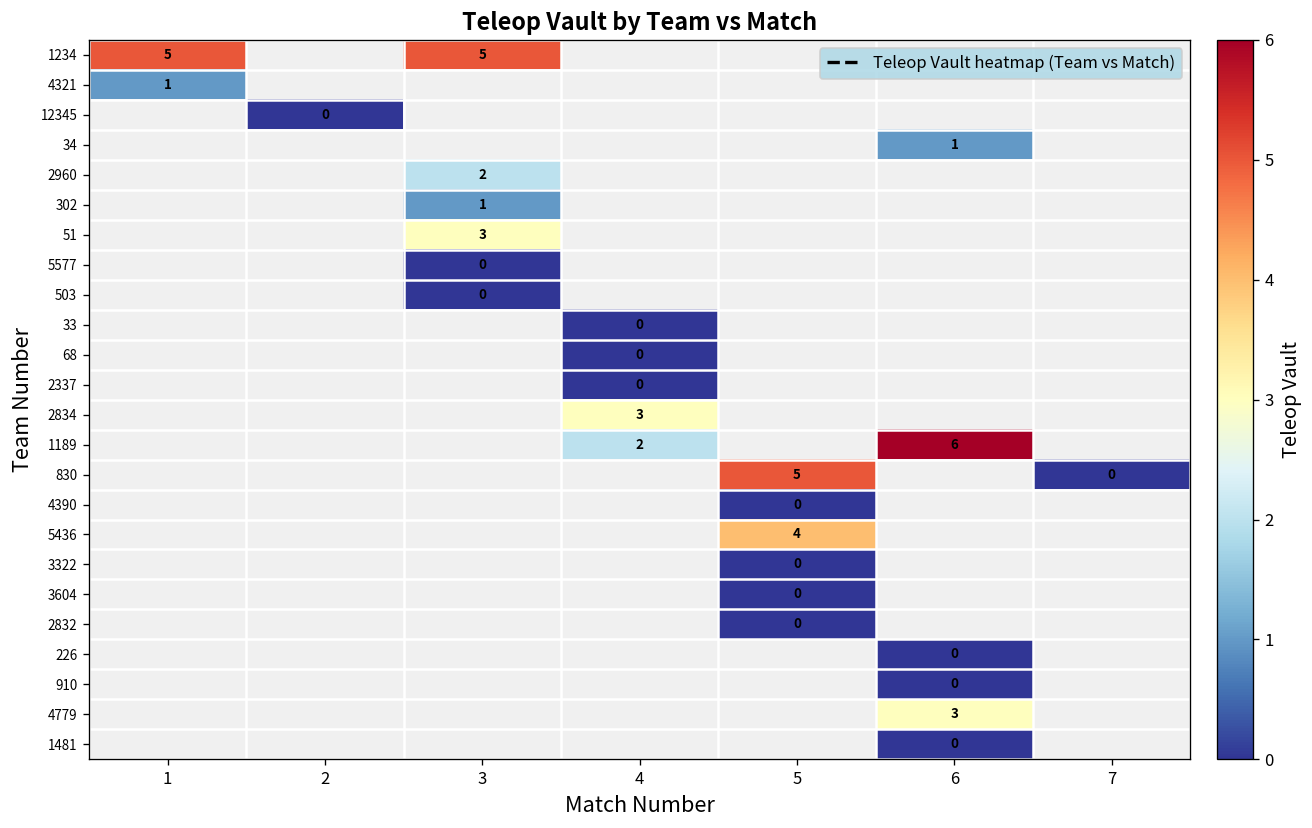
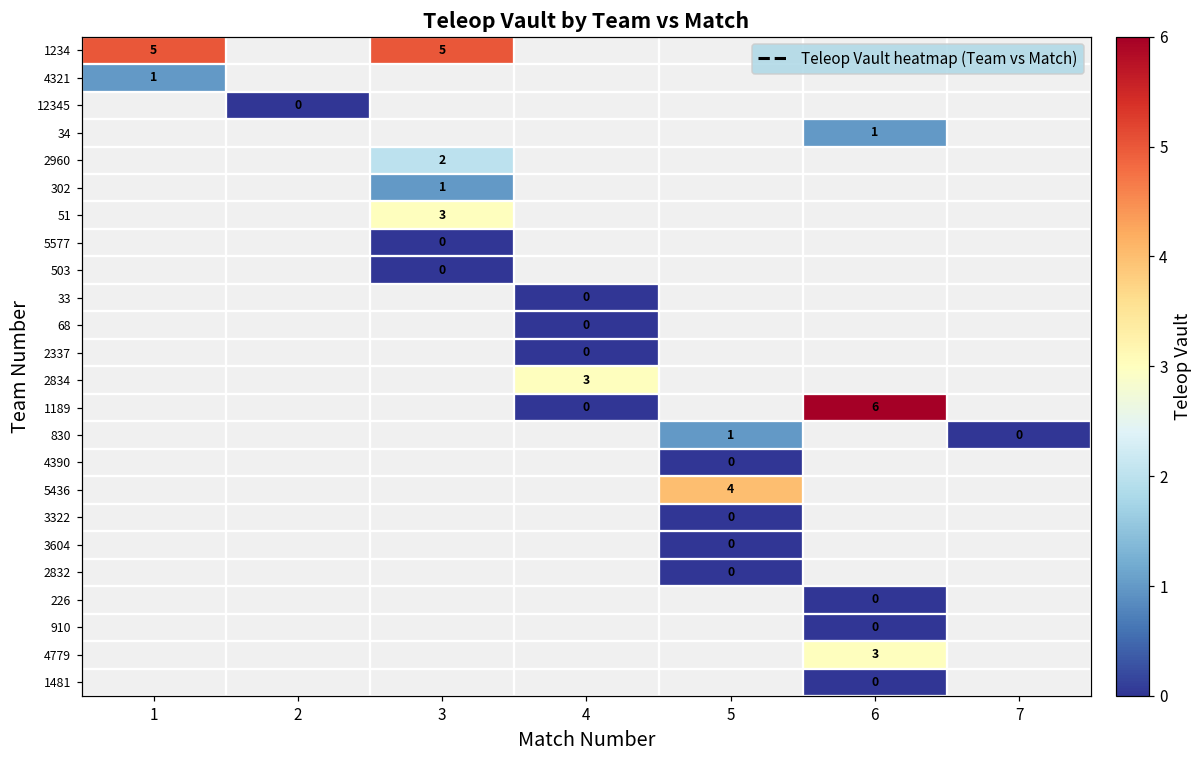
1189, 4: 2 -> 0
830, 5: 5 -> 1
